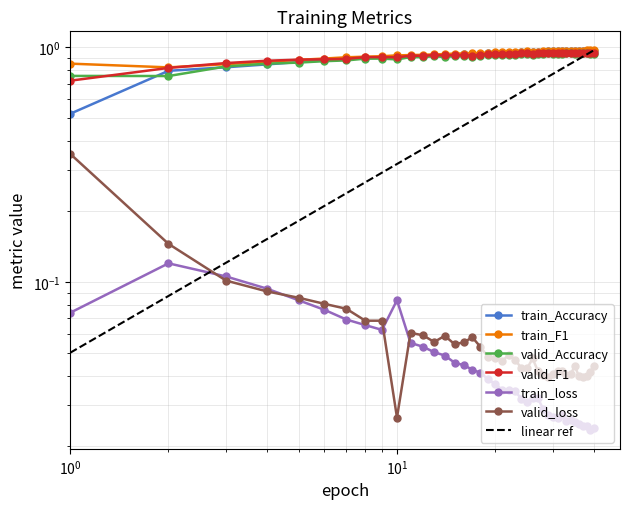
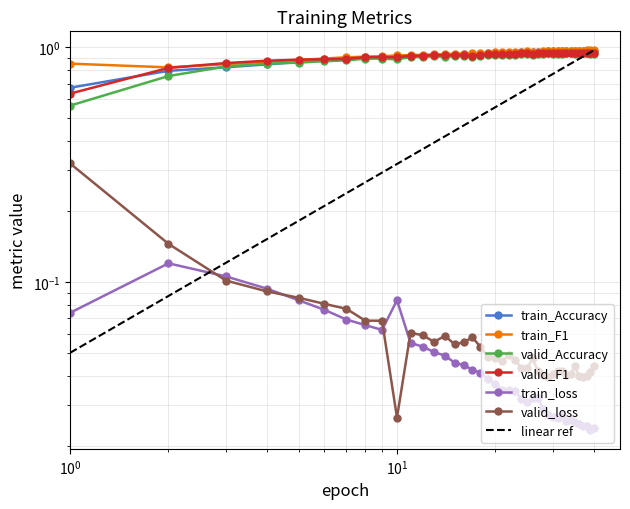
train_Accuracy, 10^0: 0.52 -> 0.67
valid_Accuracy, 10^0: 0.75 -> 0.56
valid_F1, 10^0: 0.72 -> 0.63
valid_loss, 10^0: 0.35 -> 0.32
